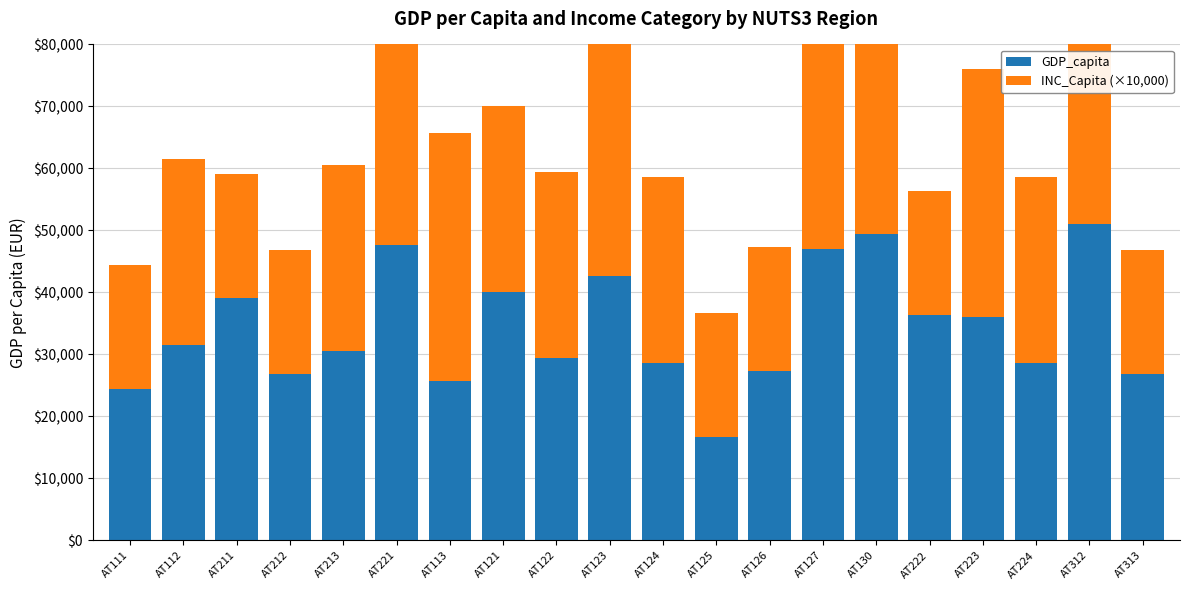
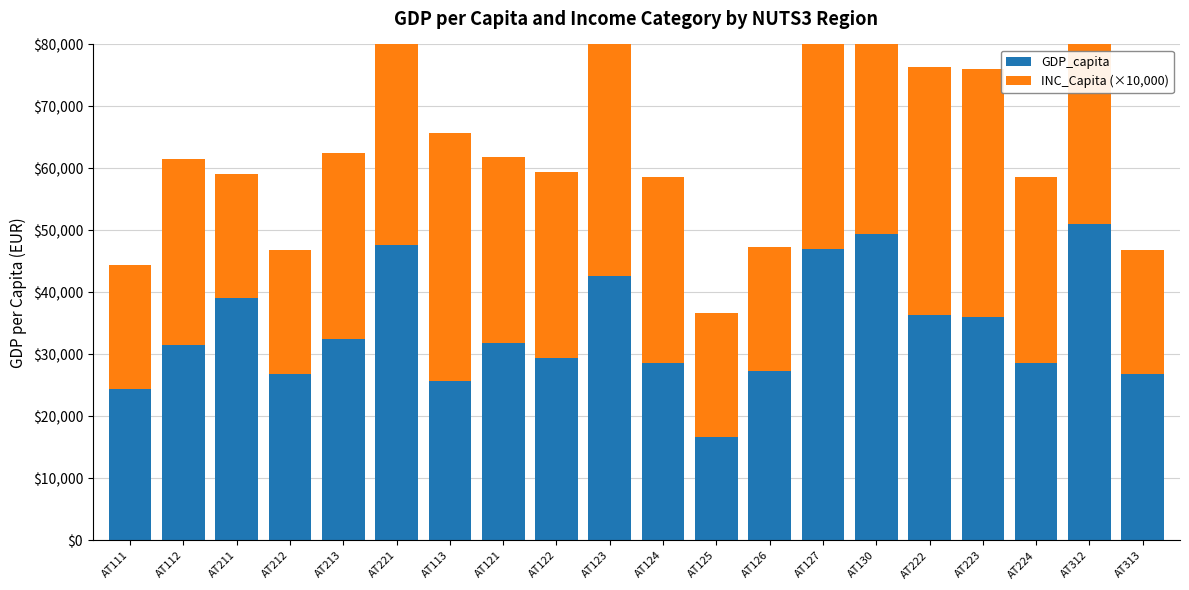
GDP_capita, AT213: $31,000 -> $33,000
GDP_capita, AT121: $40,000 -> $32,000
INC_Capita (×10,000), AT222: $20,000 -> $40,000
